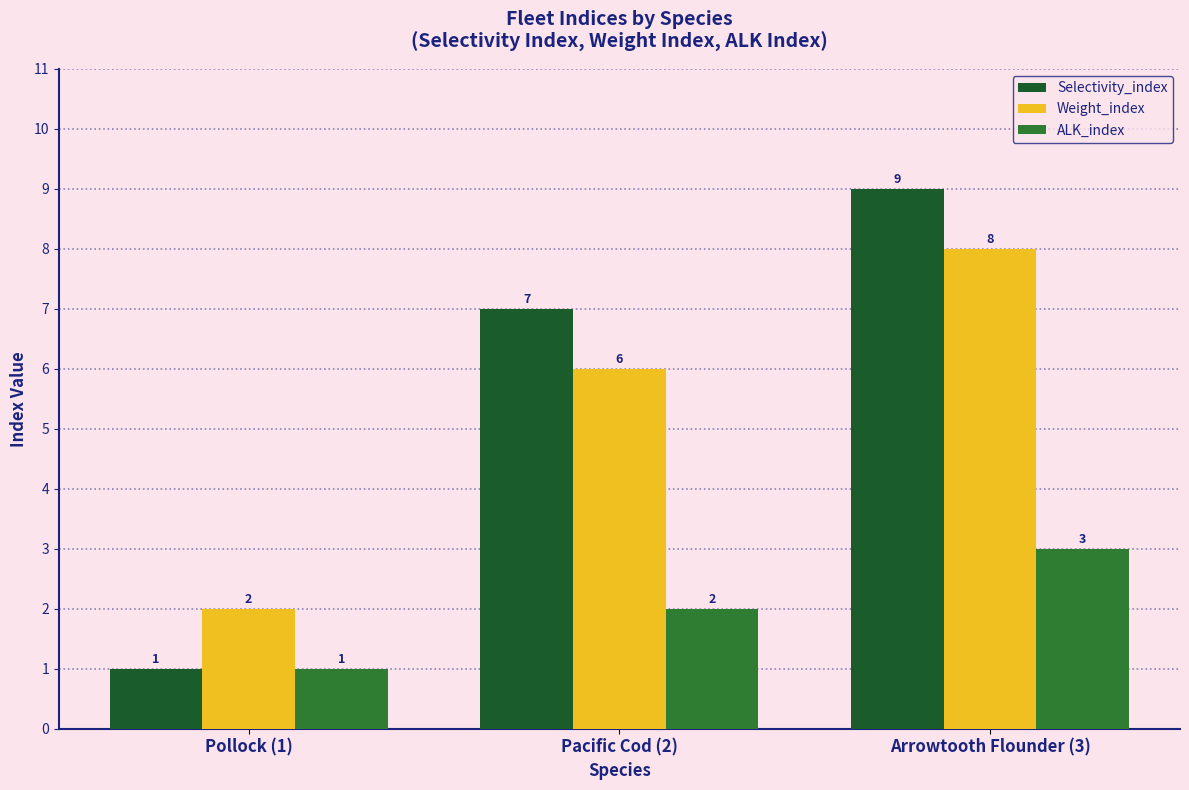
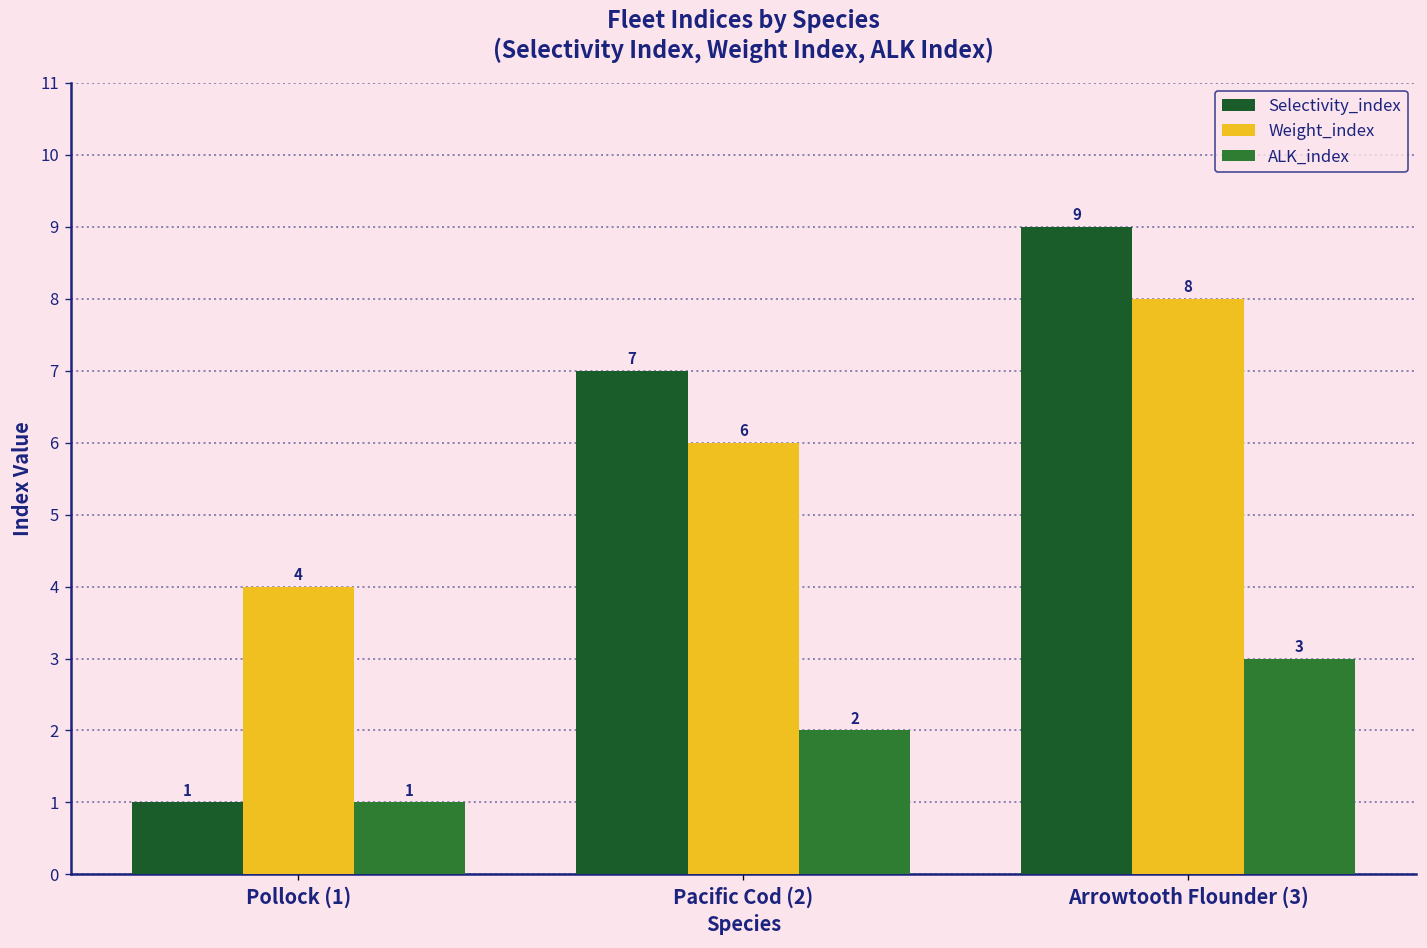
Weight_index, Pollock (1): 2 -> 4
